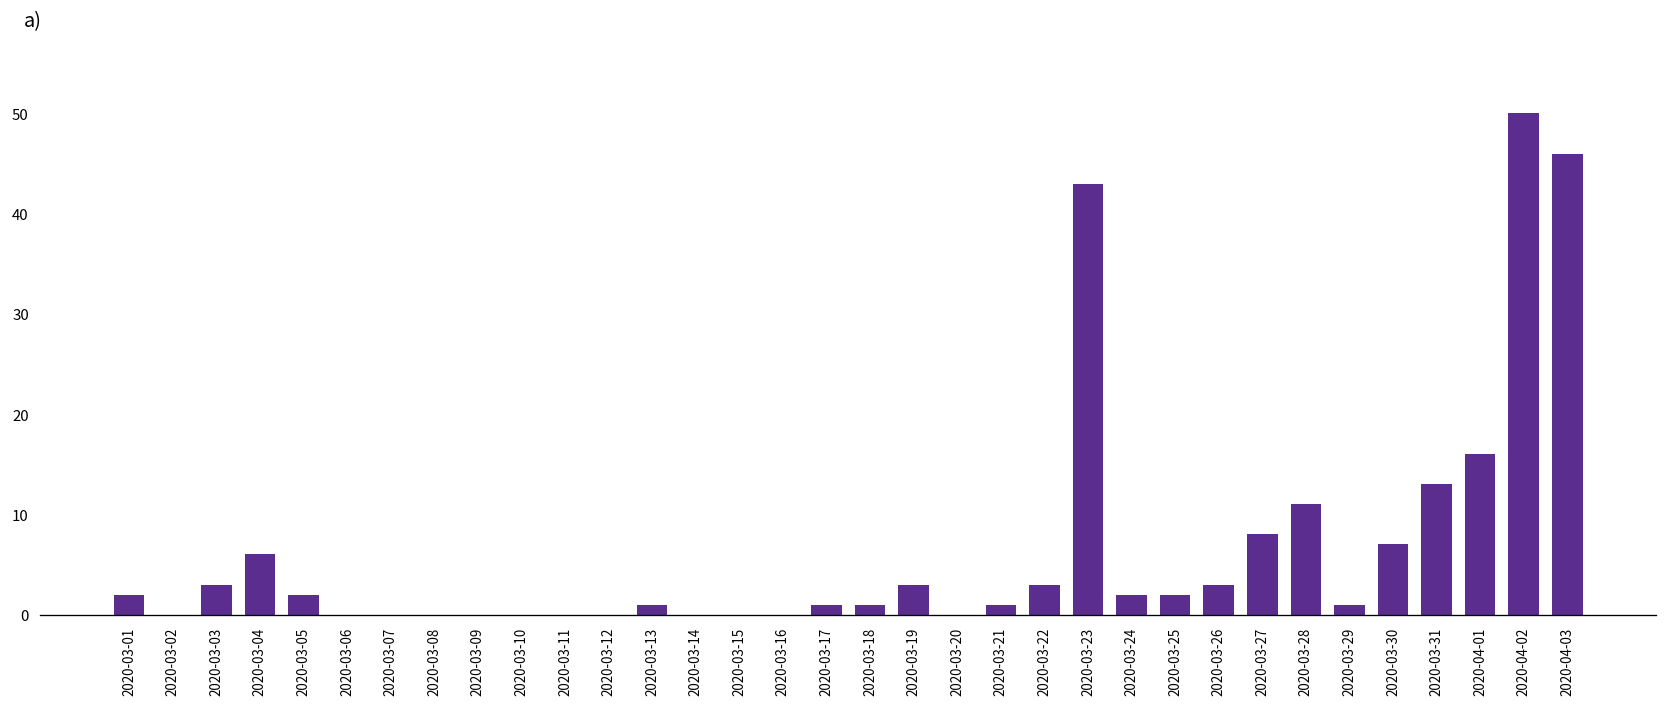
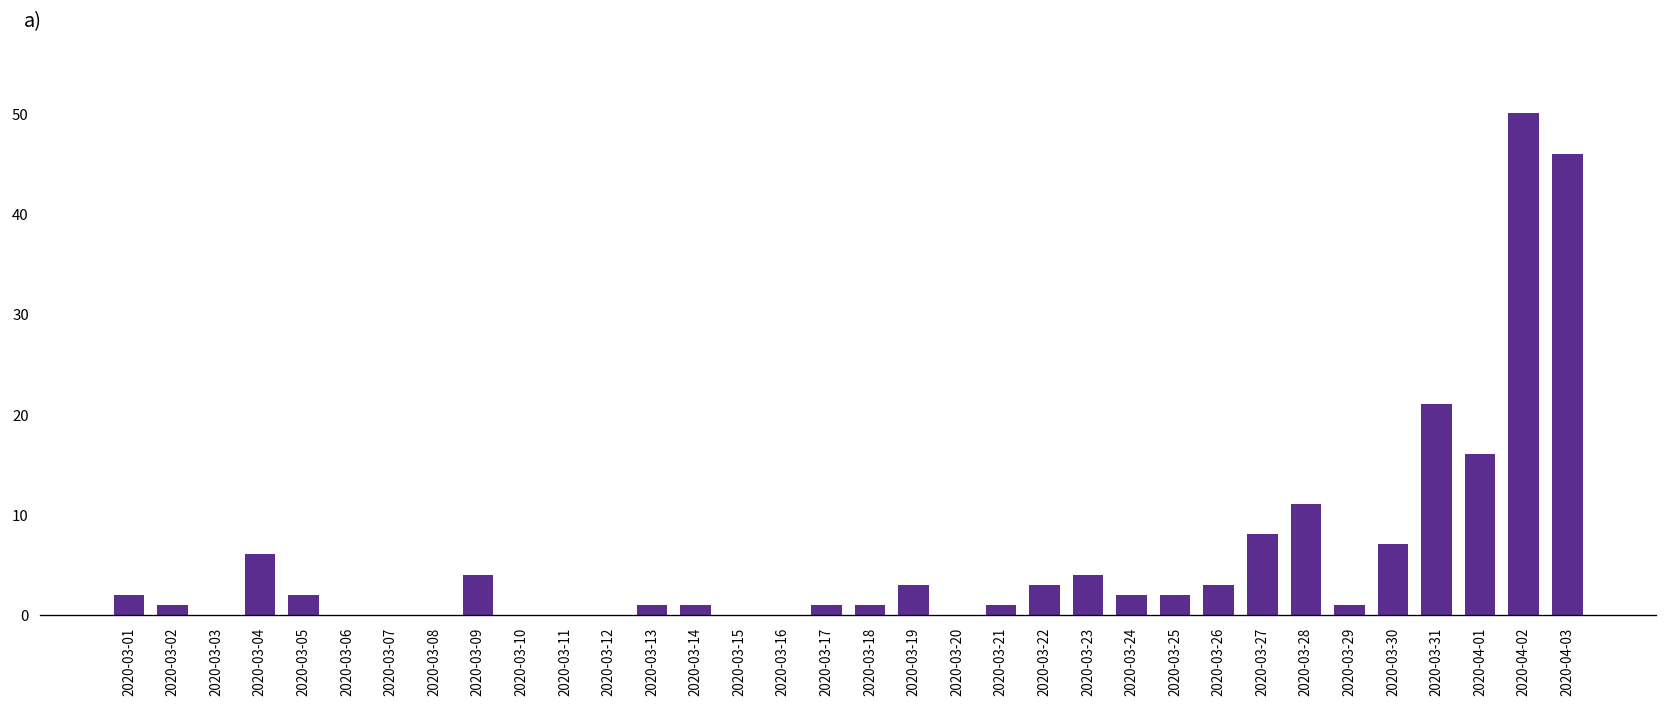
2020-03-02: 0 -> 1
2020-03-03: 3 -> 0
2020-03-09: 0 -> 4
2020-03-14: 0 -> 1
2020-03-23: 43 -> 4
2020-03-31: 13 -> 21
